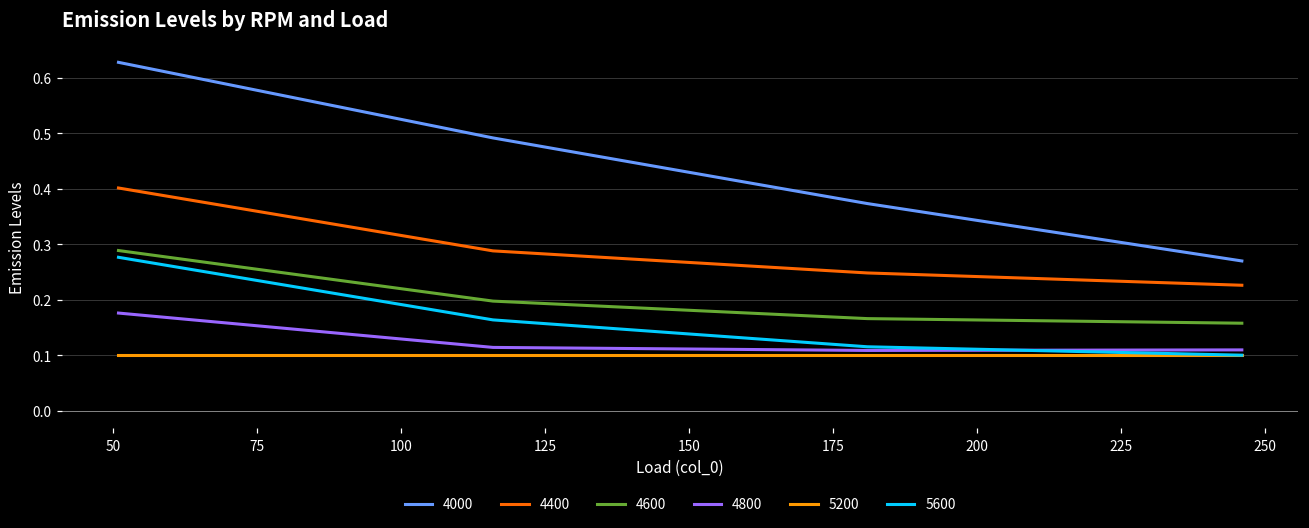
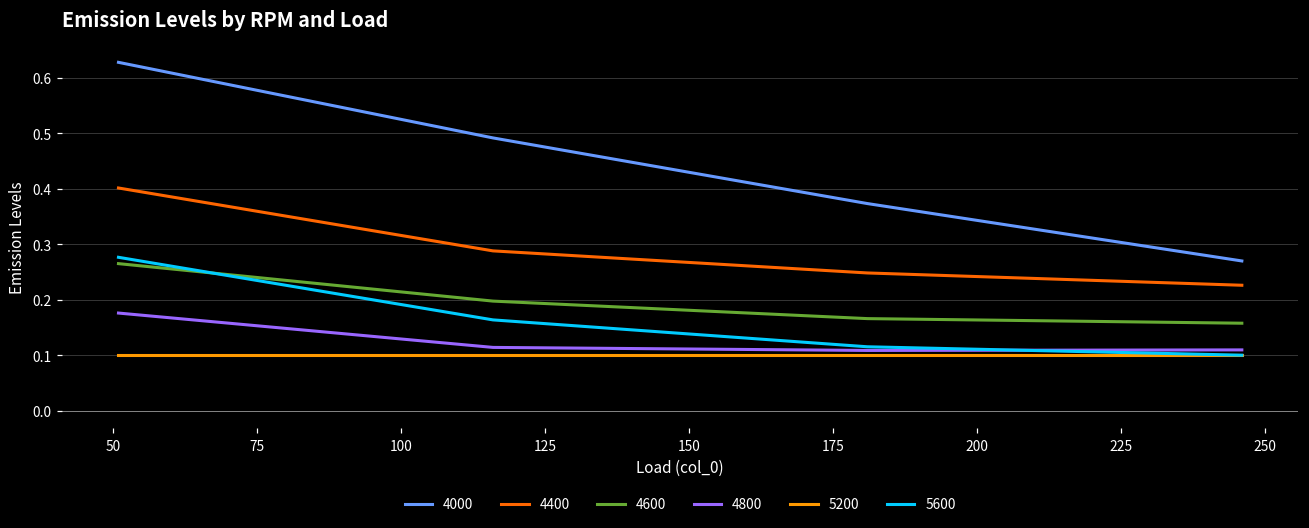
4600, 50: 0.29 -> 0.27
